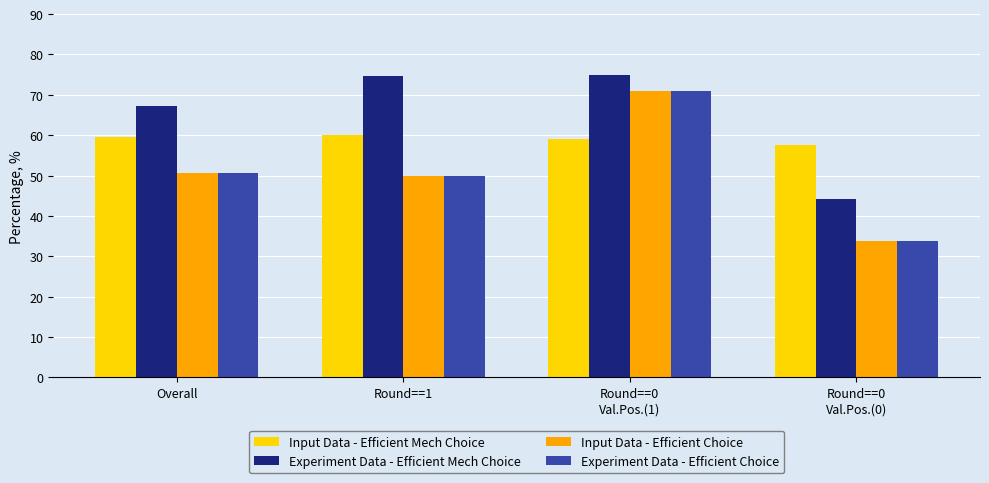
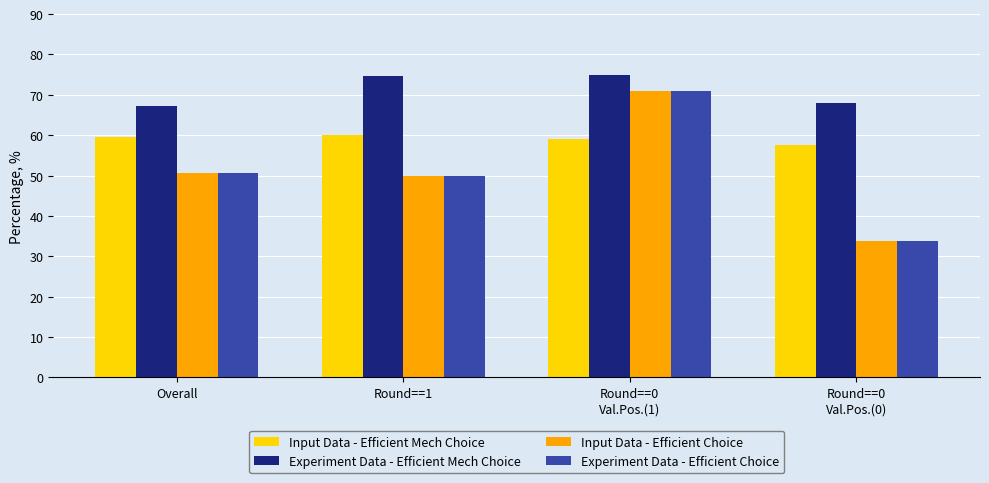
Experiment Data - Efficient Mech Choice, Round==0 Val.Pos.(0): 44 -> 68
